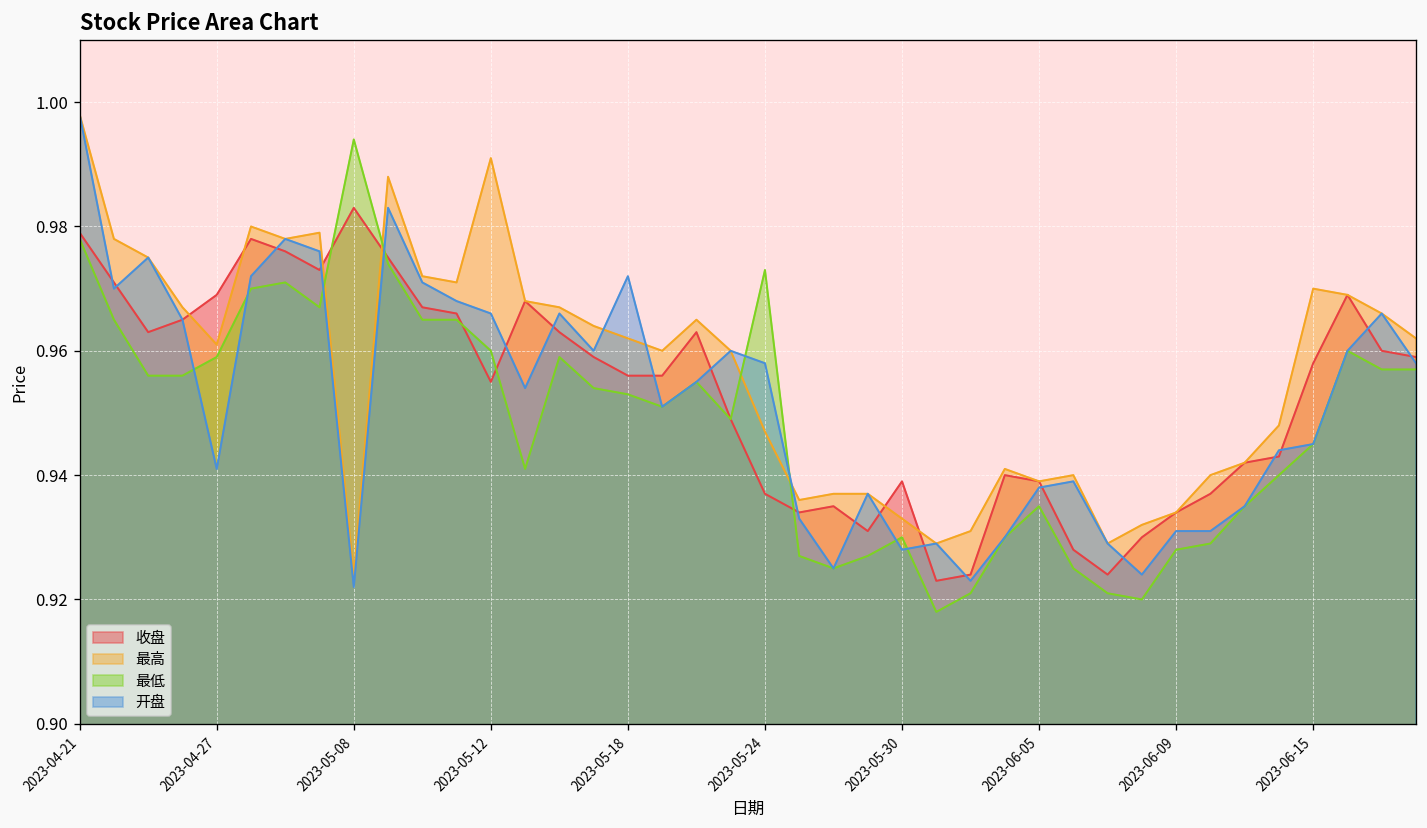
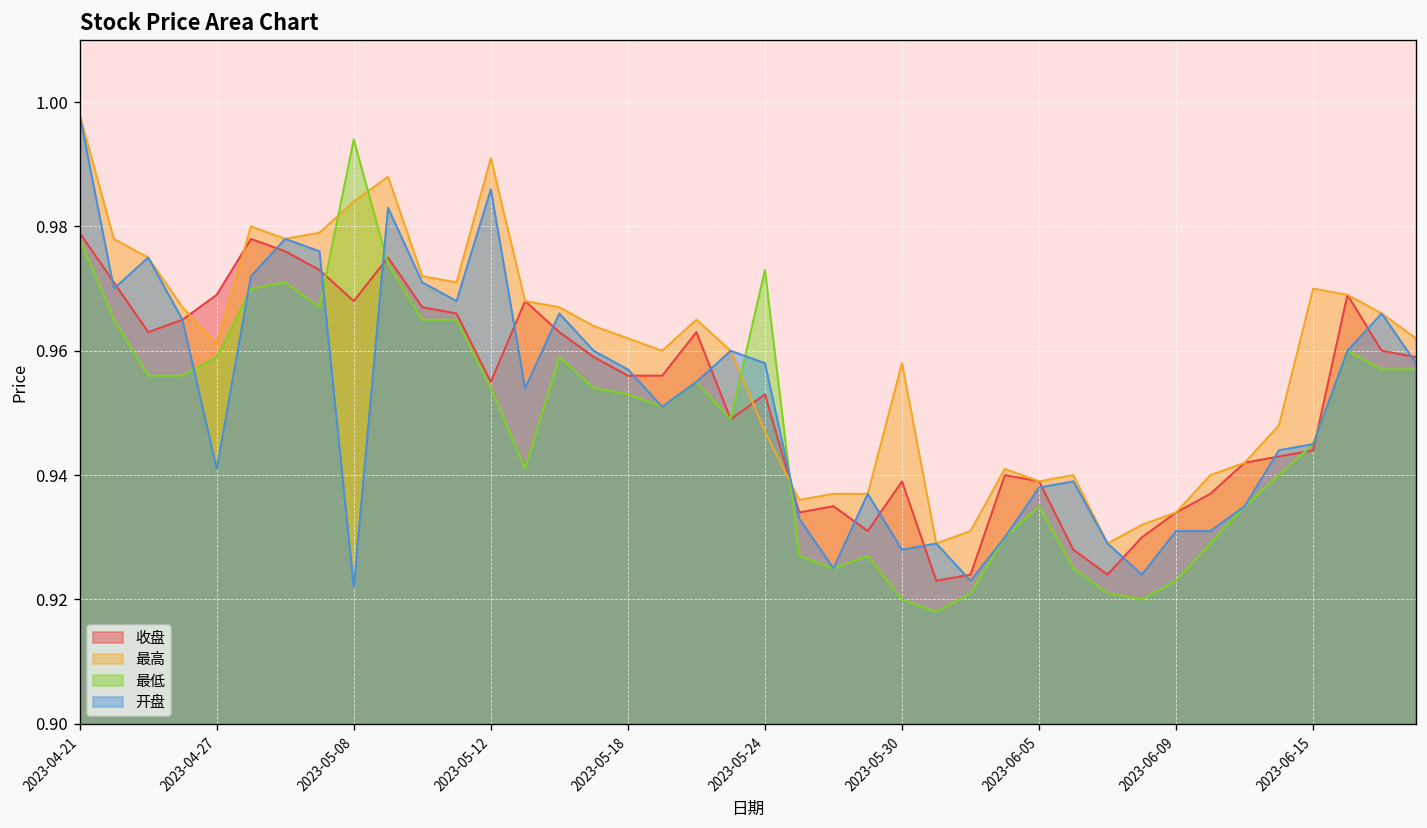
收盘, 2023-05-08: 0.983 -> 0.968
最高, 2023-05-08: 0.924 -> 0.984
最低, 2023-05-12: 0.960 -> 0.954
开盘, 2023-05-12: 0.966 -> 0.986
开盘, 2023-05-18: 0.972 -> 0.957
收盘, 2023-05-24: 0.937 -> 0.953
最高, 2023-05-30: 0.933 -> 0.958
最低, 2023-05-30: 0.93 -> 0.92
最低, 2023-06-09: 0.928 -> 0.923
收盘, 2023-06-15: 0.958 -> 0.944
